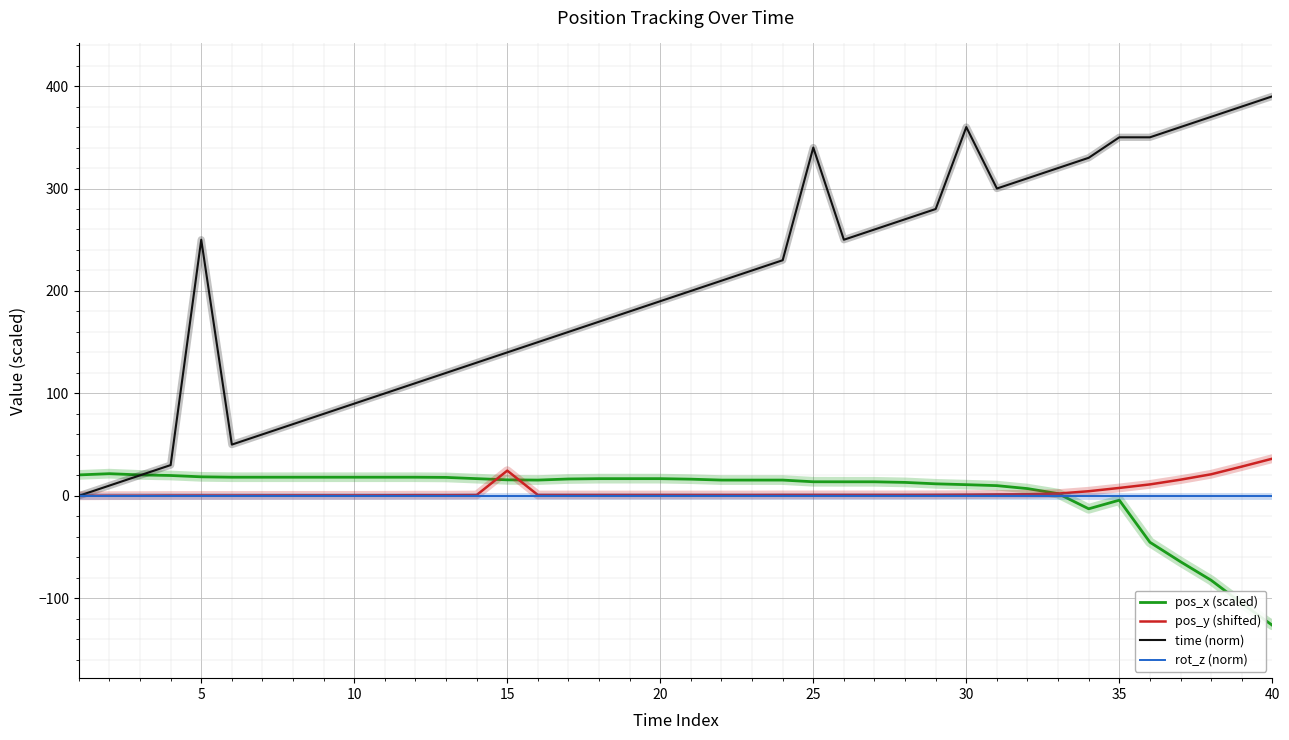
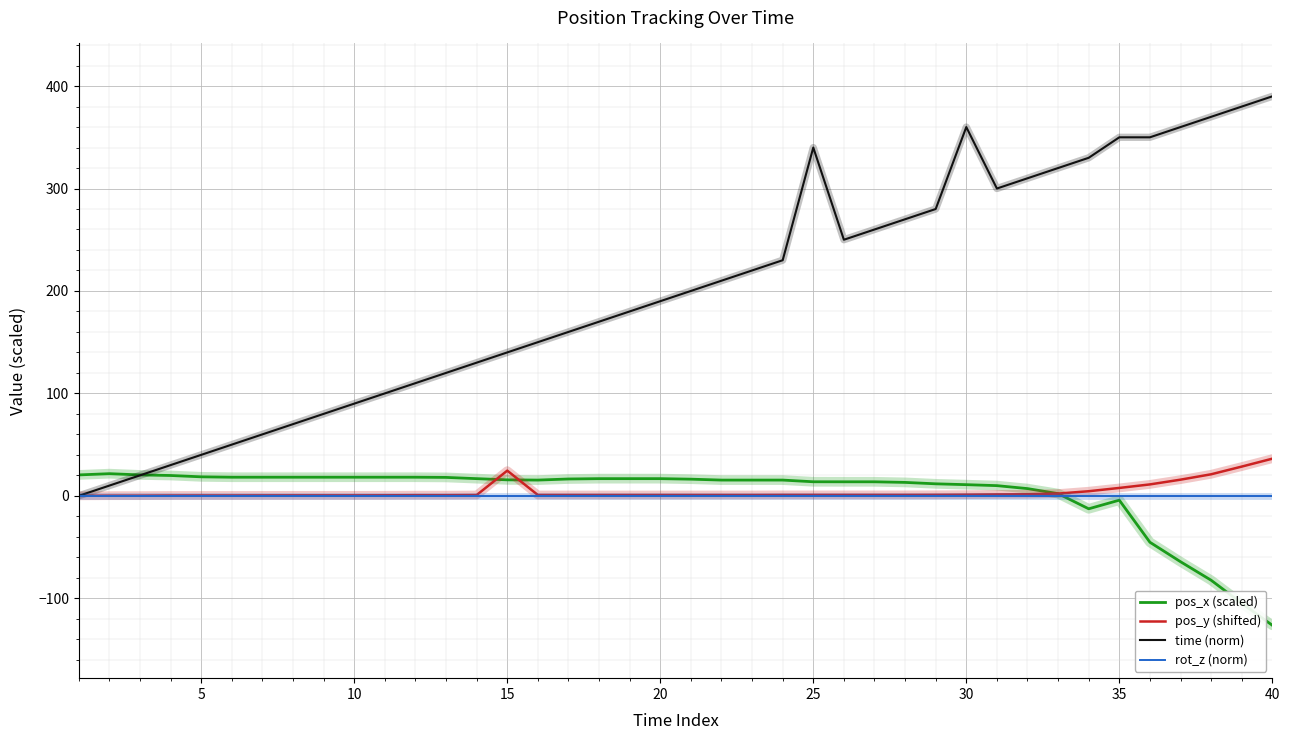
time (norm), 5: 250 -> 40
